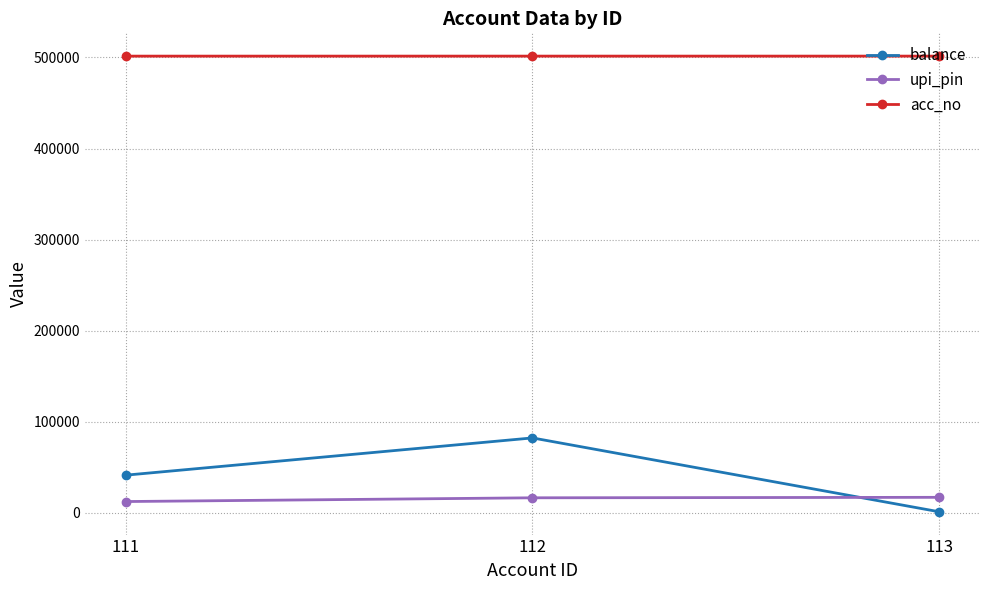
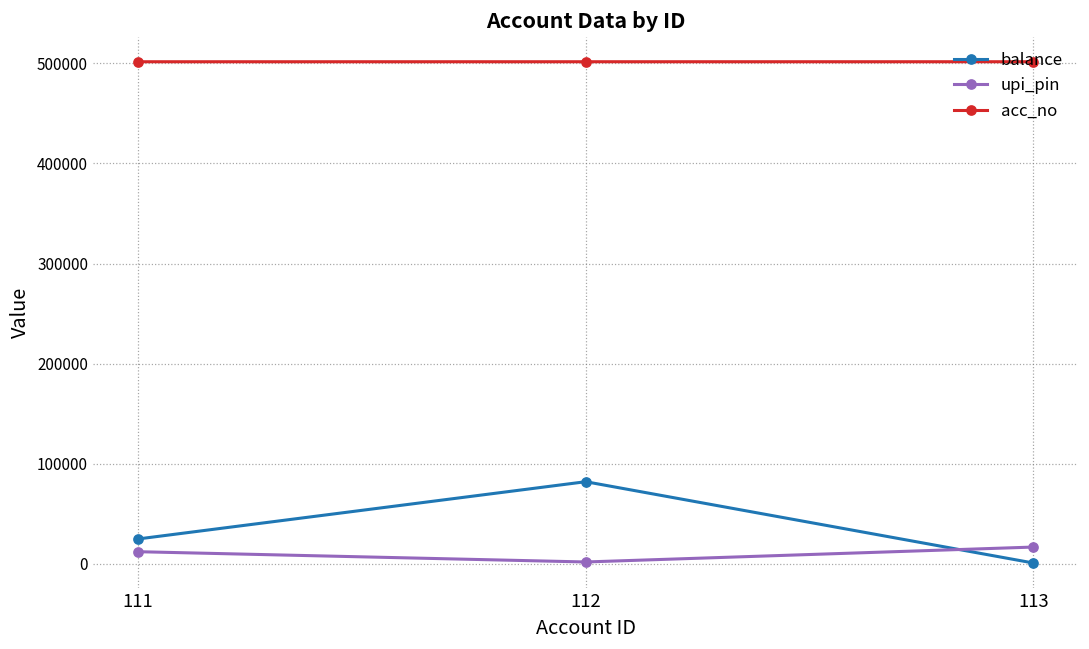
balance, 111: 40000 -> 30000
upi_pin, 112: 20000 -> 0
